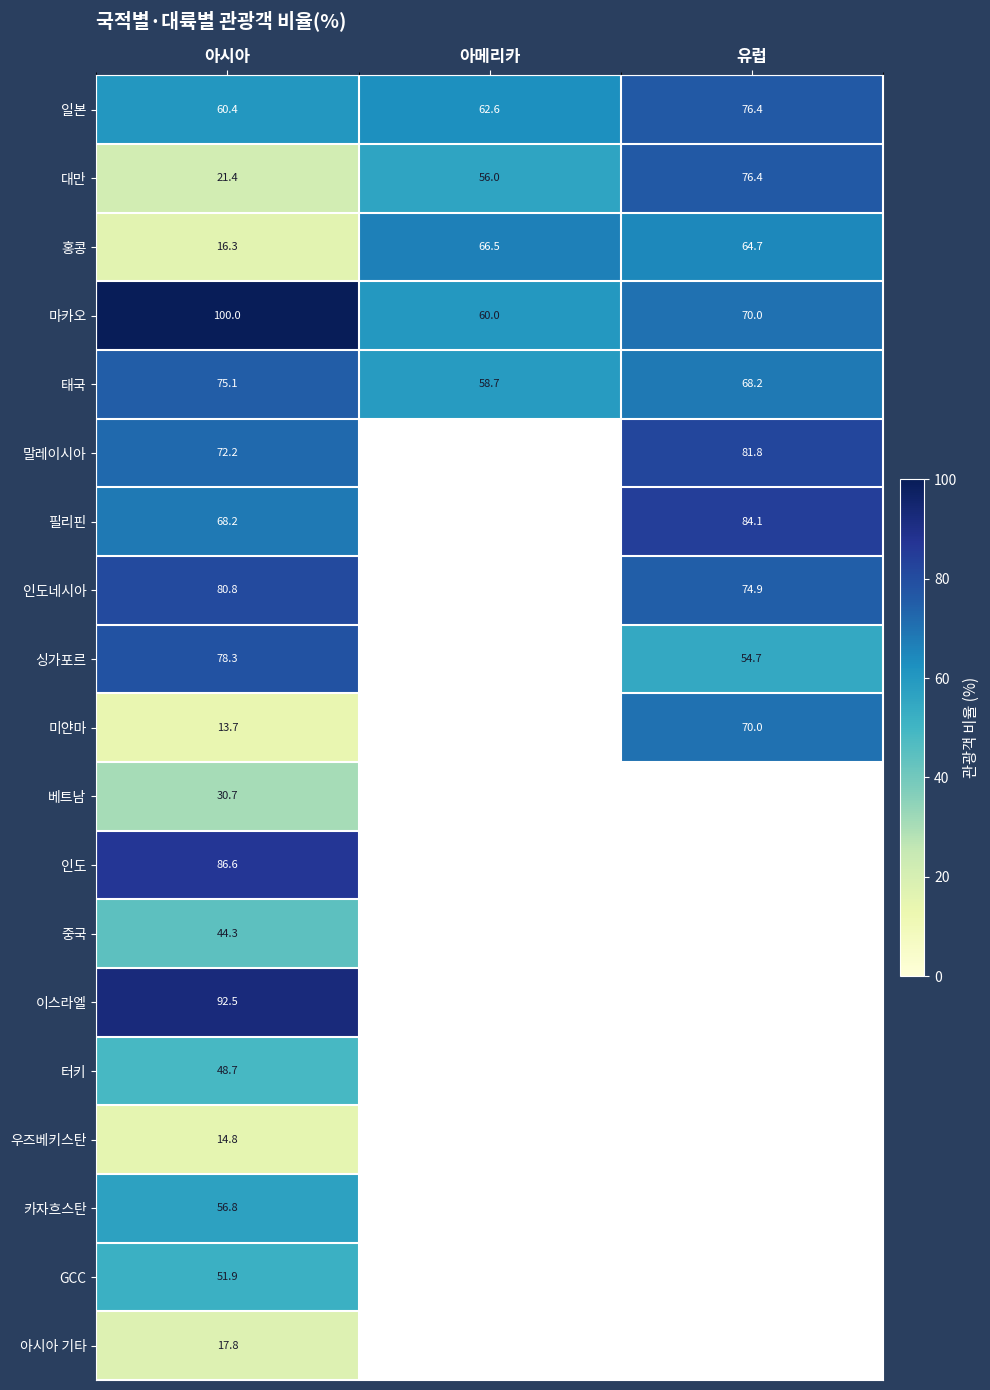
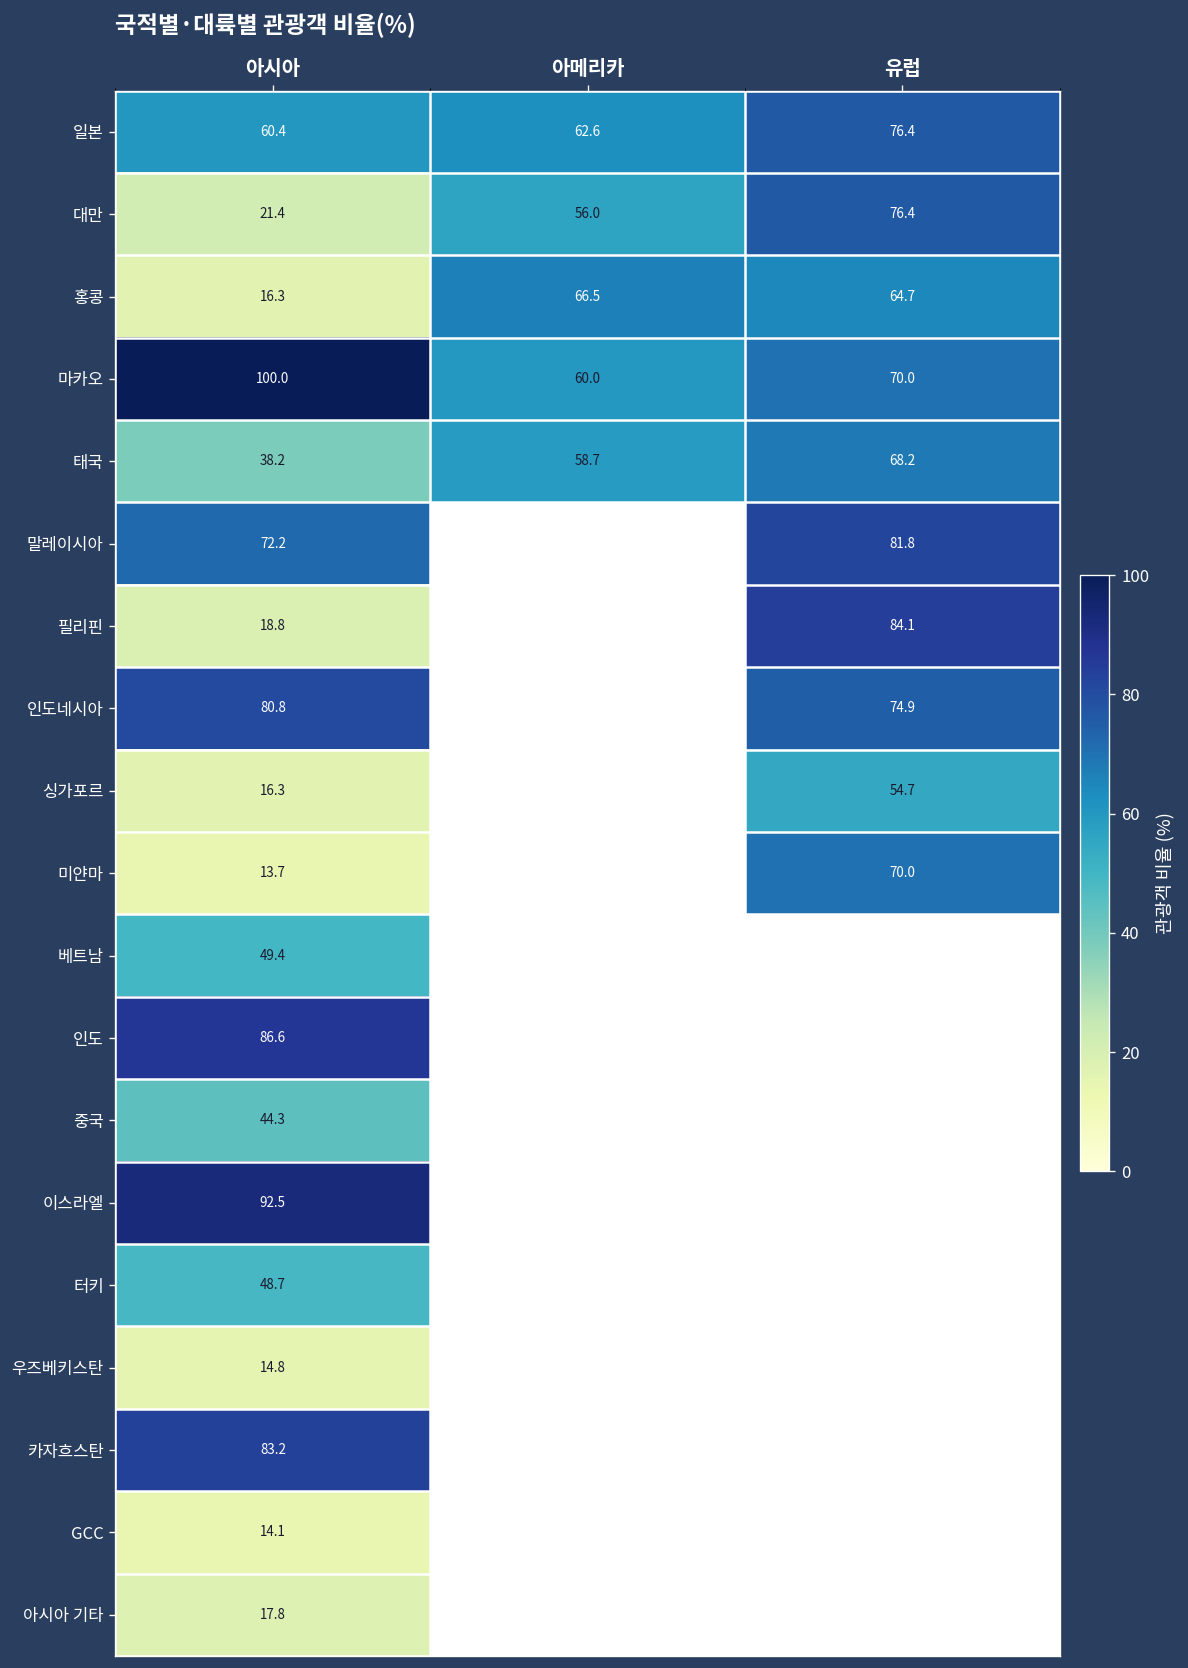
태국, 아시아: 75.1 -> 38.2
필리핀, 아시아: 68.2 -> 18.8
싱가포르, 아시아: 78.3 -> 16.3
베트남, 아시아: 30.7 -> 49.4
카자흐스탄, 아시아: 56.8 -> 83.2
GCC, 아시아: 51.9 -> 14.1
